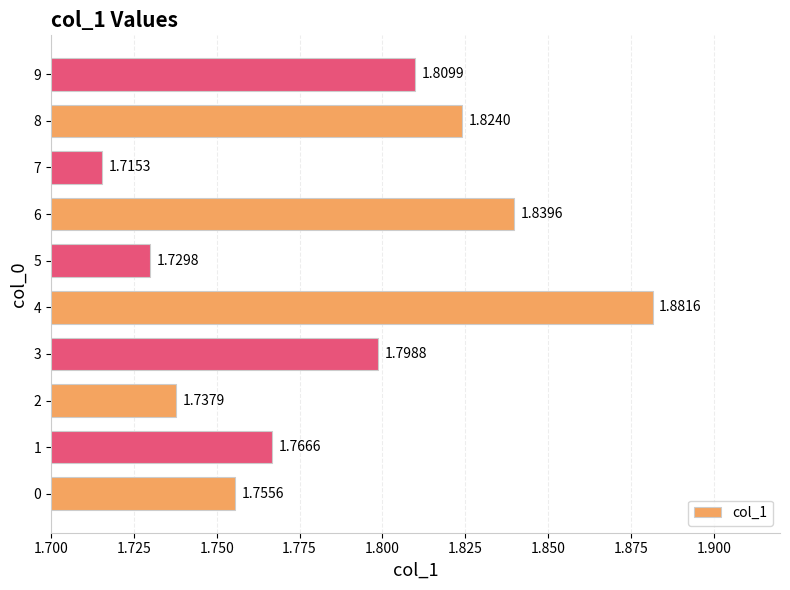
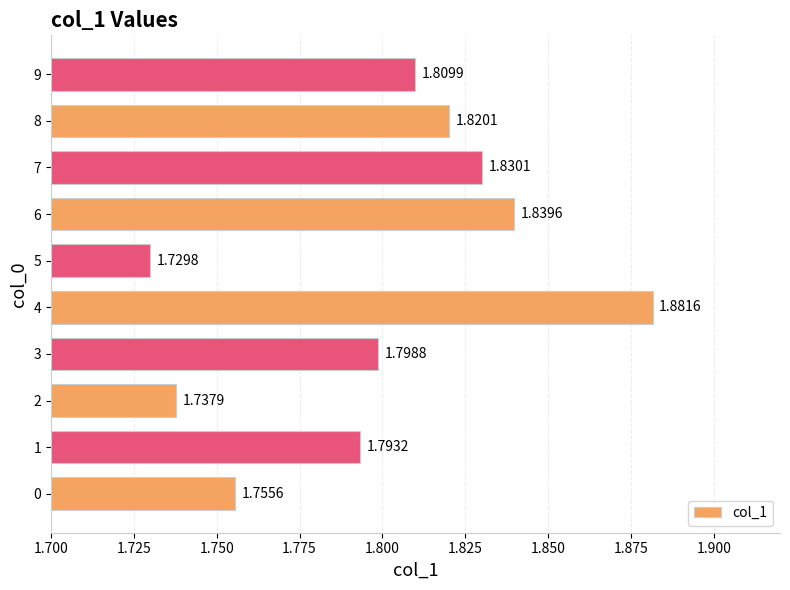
8: 1.8240 -> 1.8201
7: 1.7153 -> 1.8301
1: 1.7666 -> 1.7932
